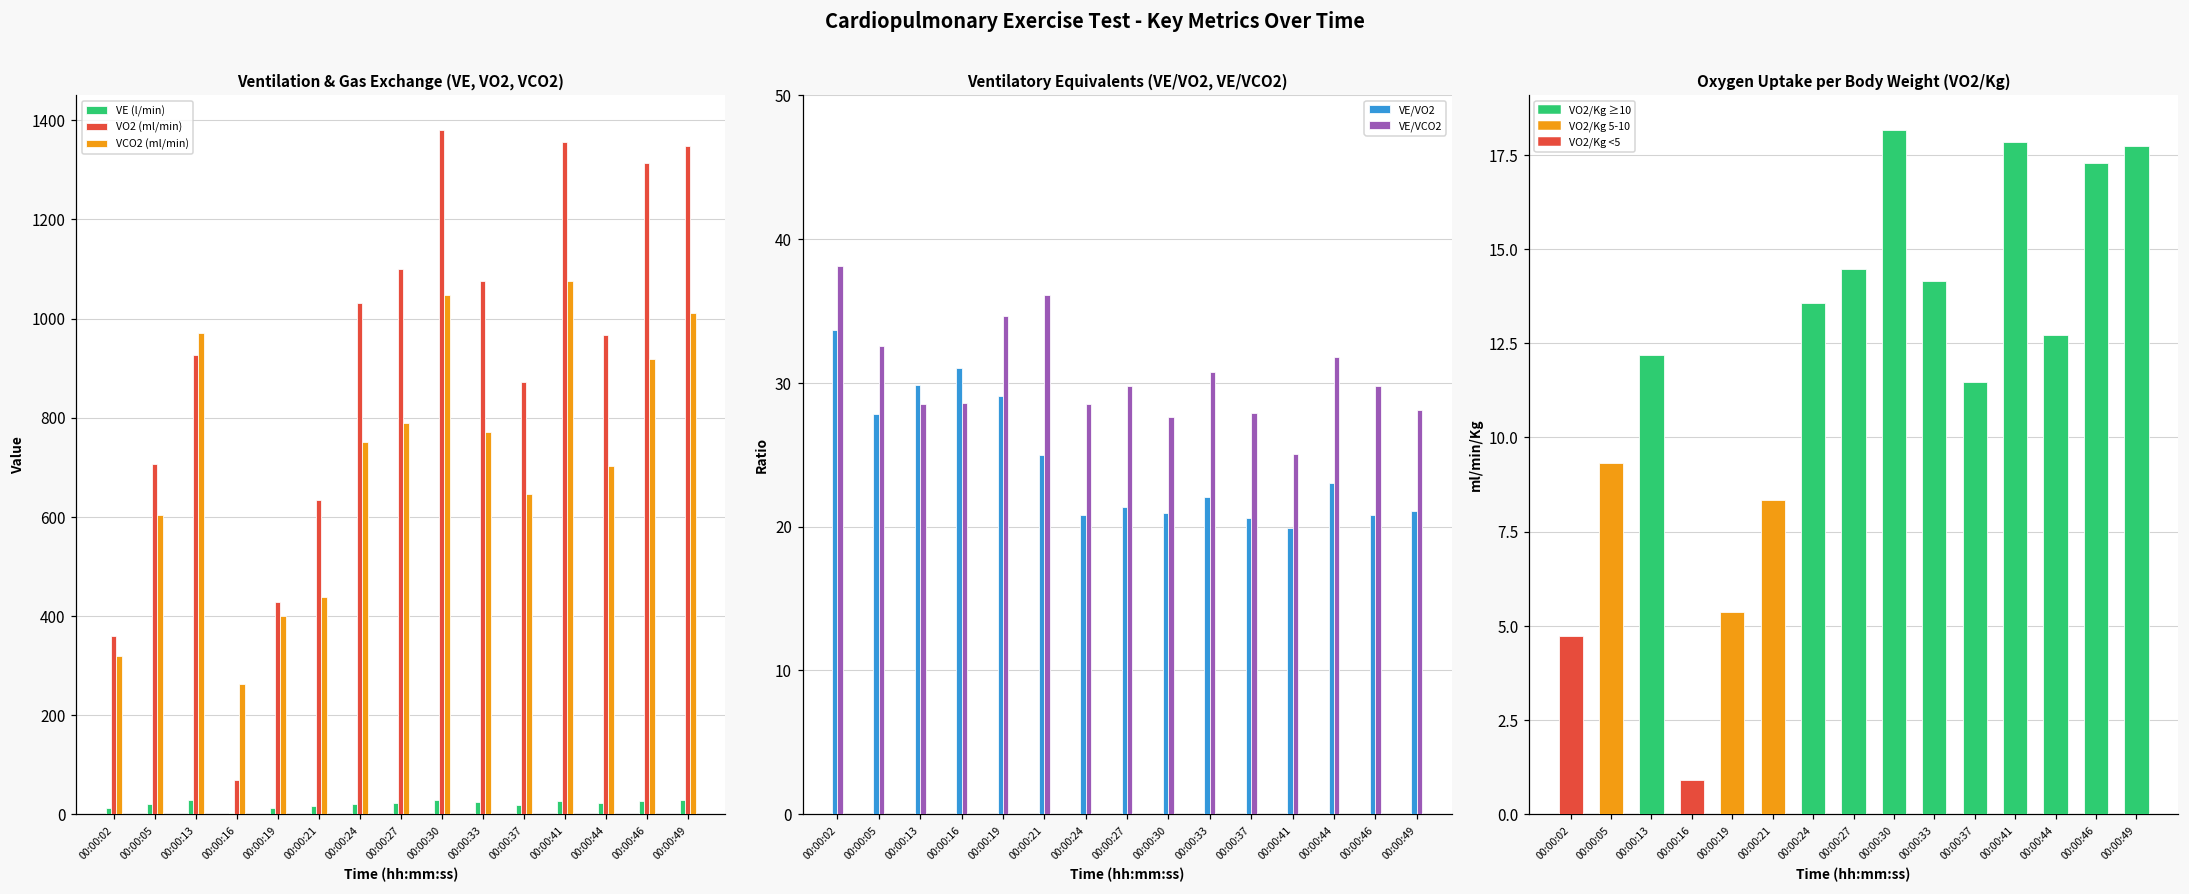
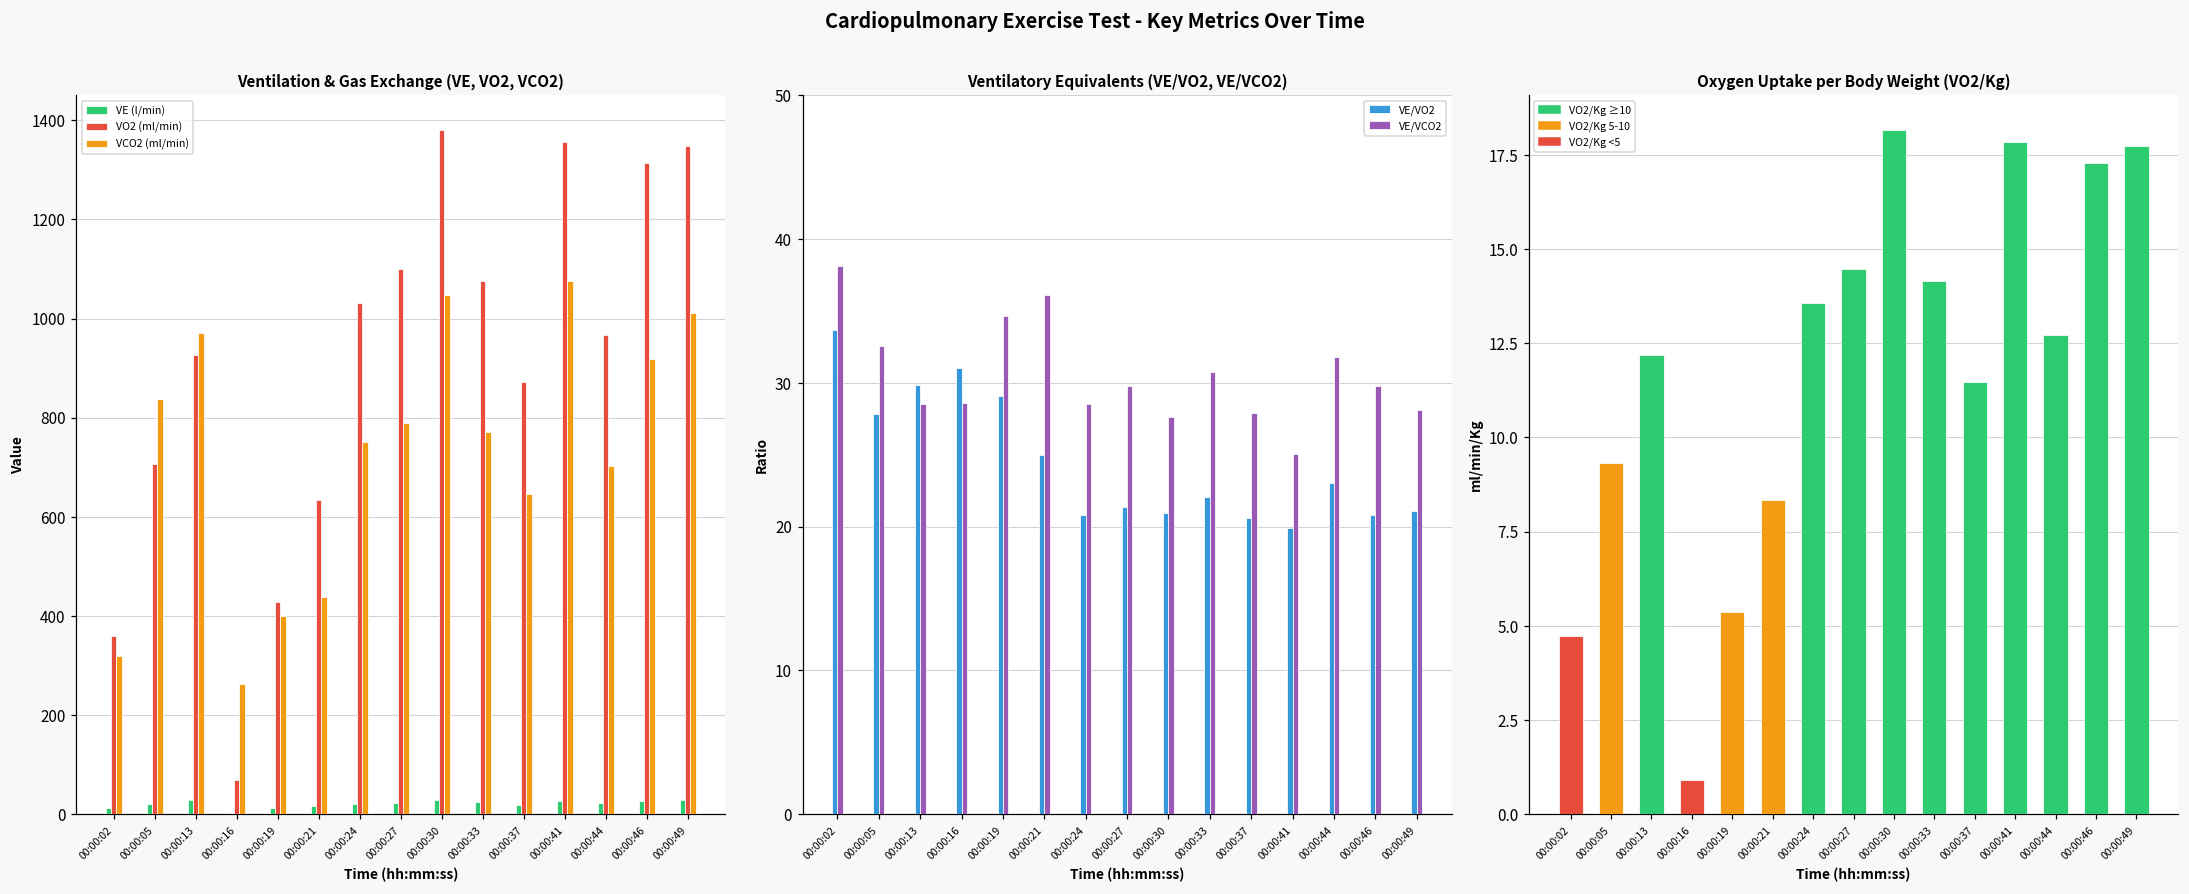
Ventilation & Gas Exchange (VE, VO2, VCO2), VCO2 (ml/min), 00:00:05: 600 -> 840
